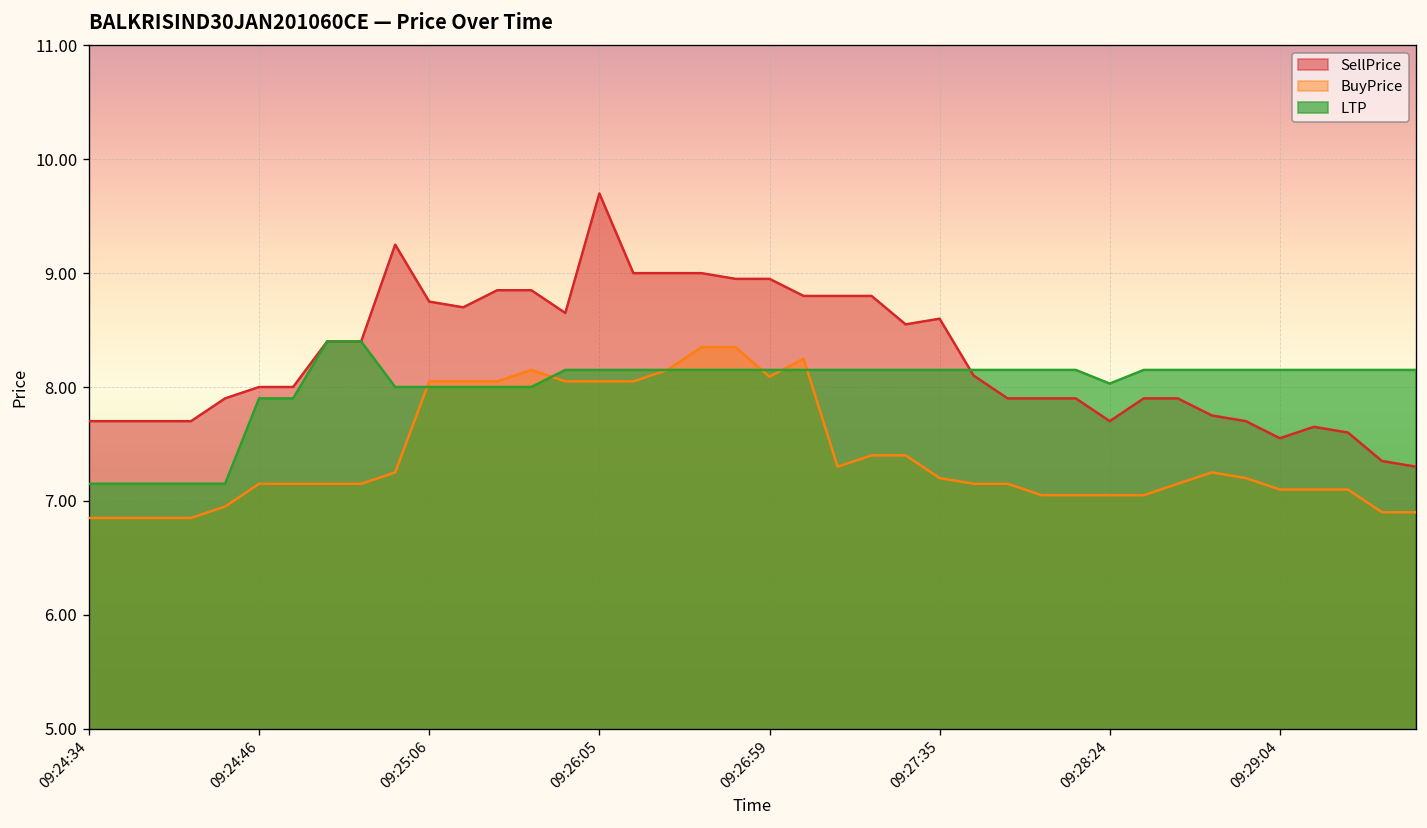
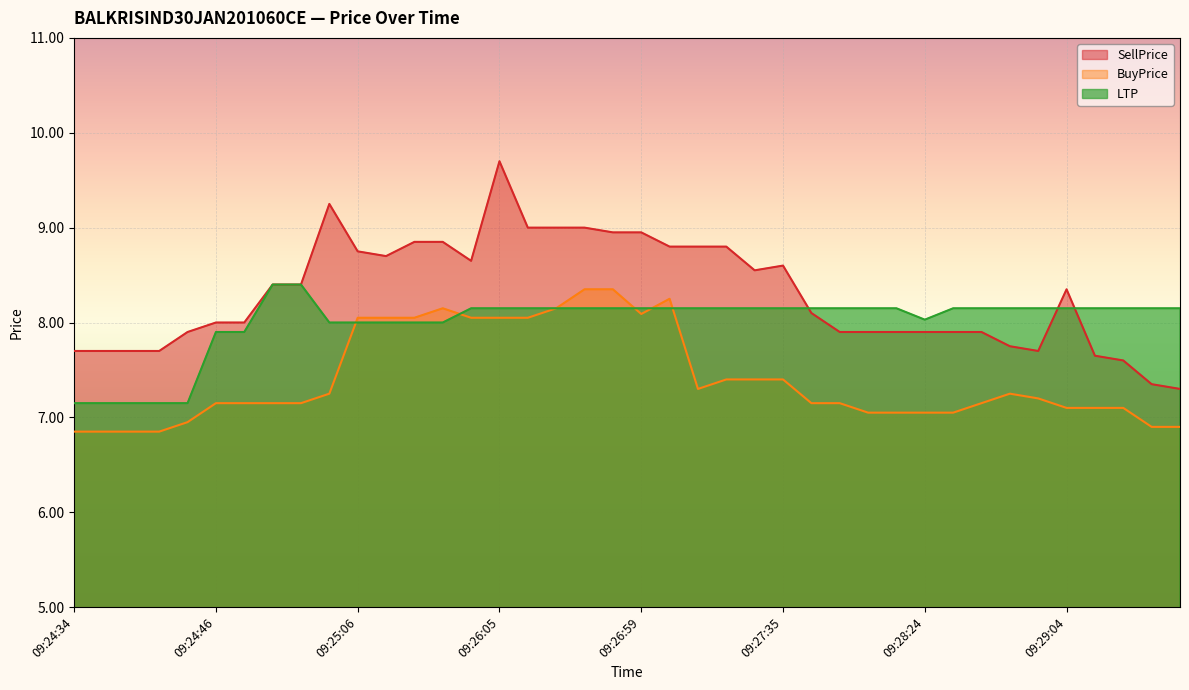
BuyPrice, 09:27:35: 7.2 -> 7.4
SellPrice, 09:28:24: 7.7 -> 7.9
SellPrice, 09:29:04: 7.6 -> 8.4
